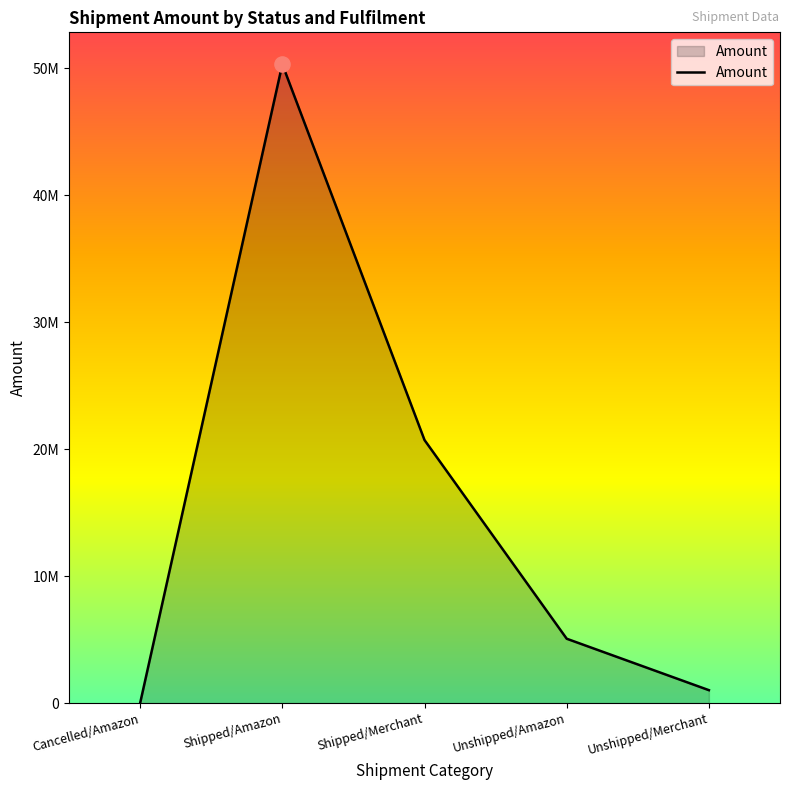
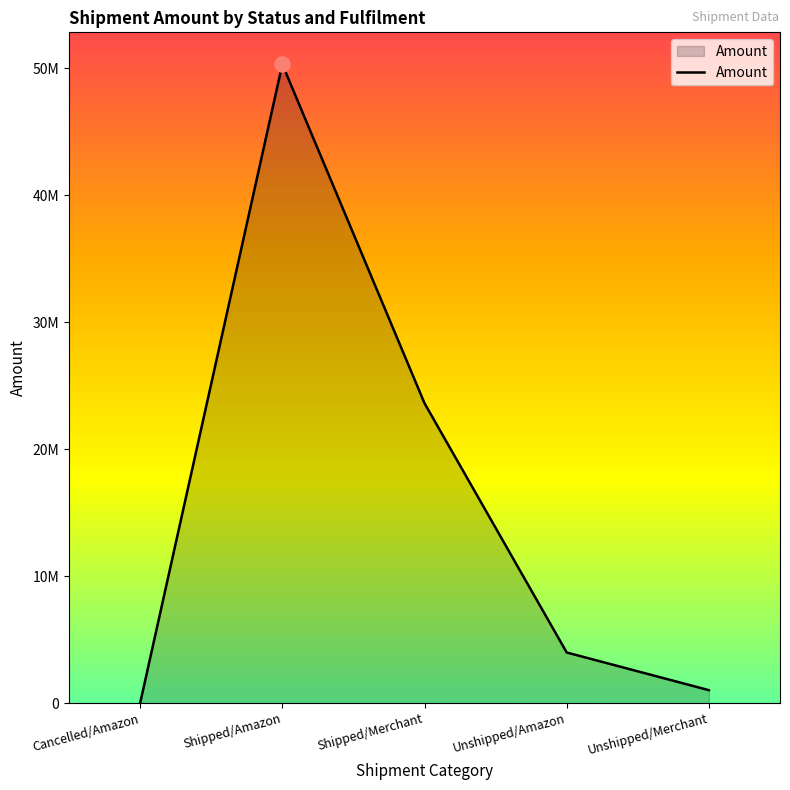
Amount, Shipped/Merchant: 20700000 -> 23600000
Amount, Unshipped/Amazon: 5100000 -> 4000000
